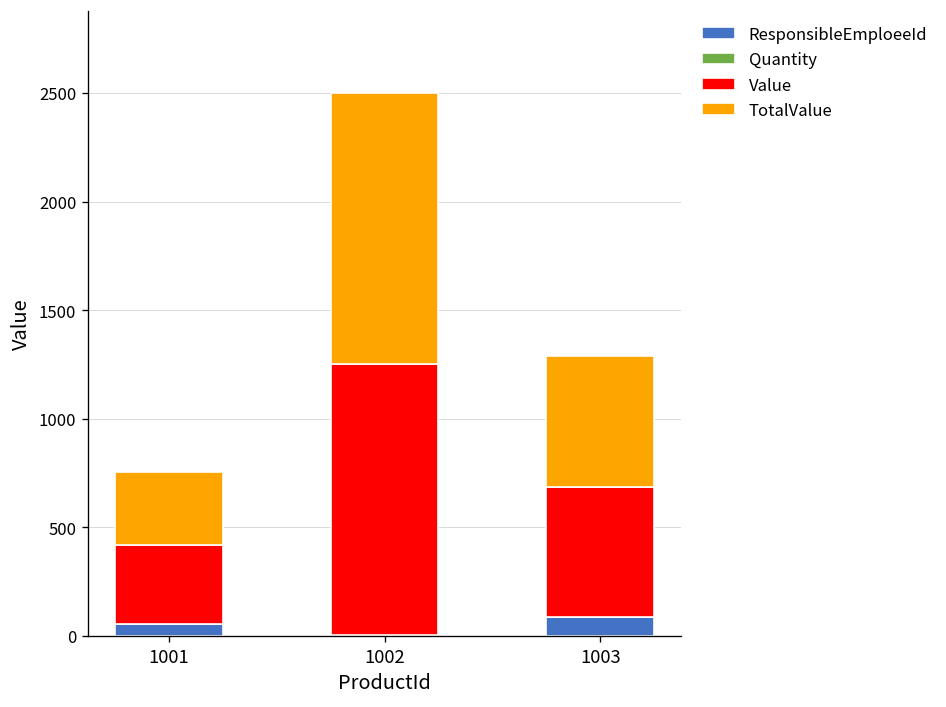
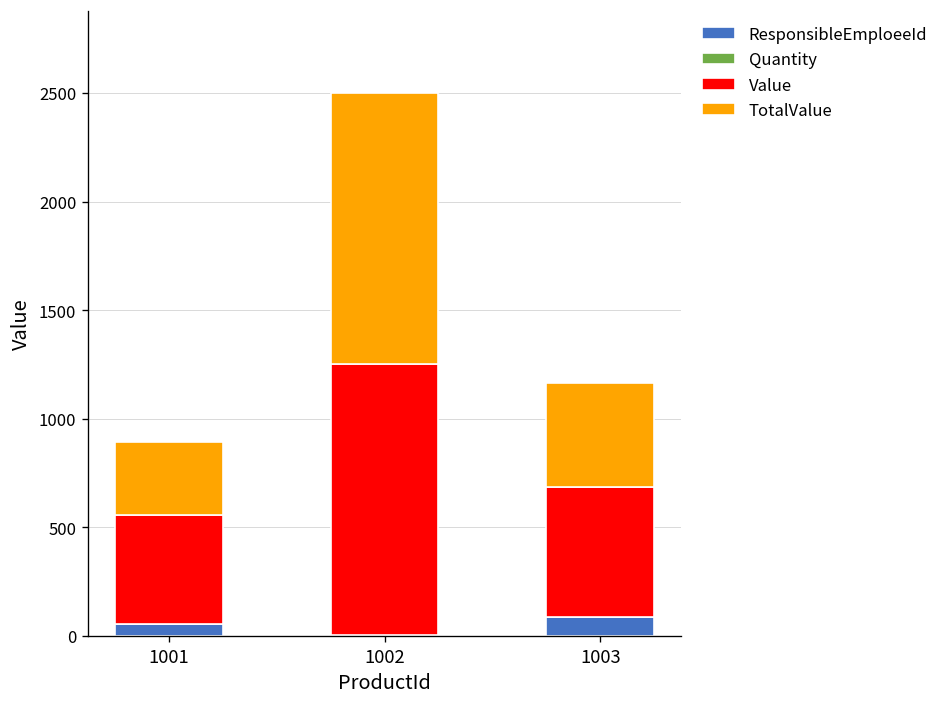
Value, 1001: 370 -> 500
TotalValue, 1003: 600 -> 480
